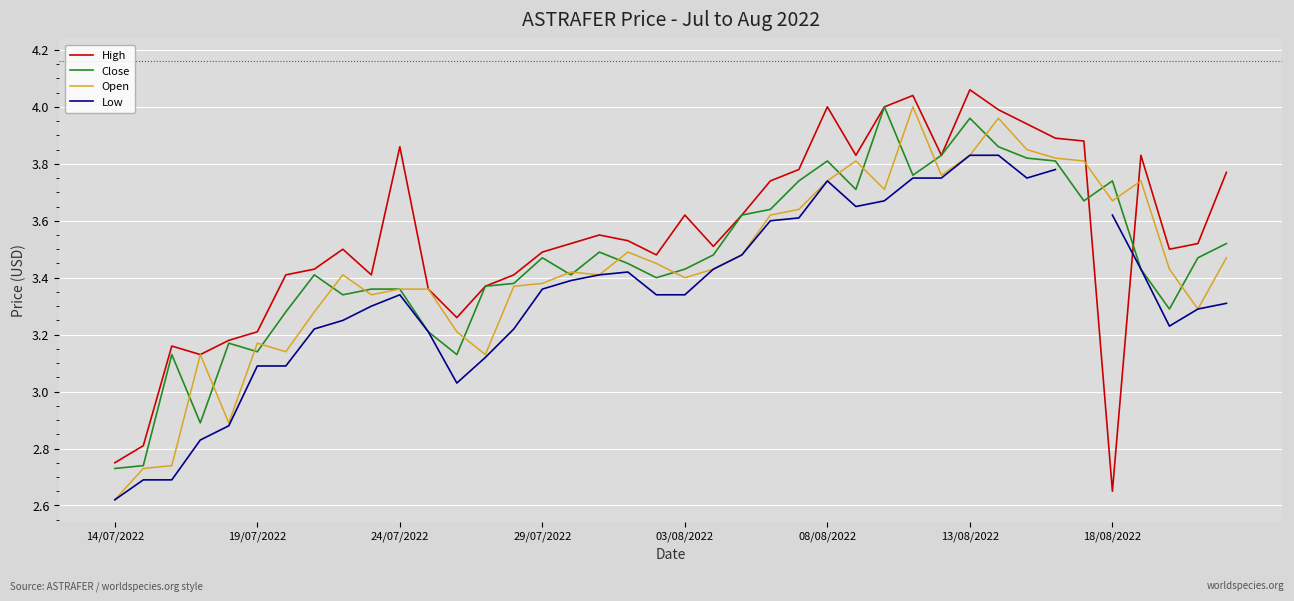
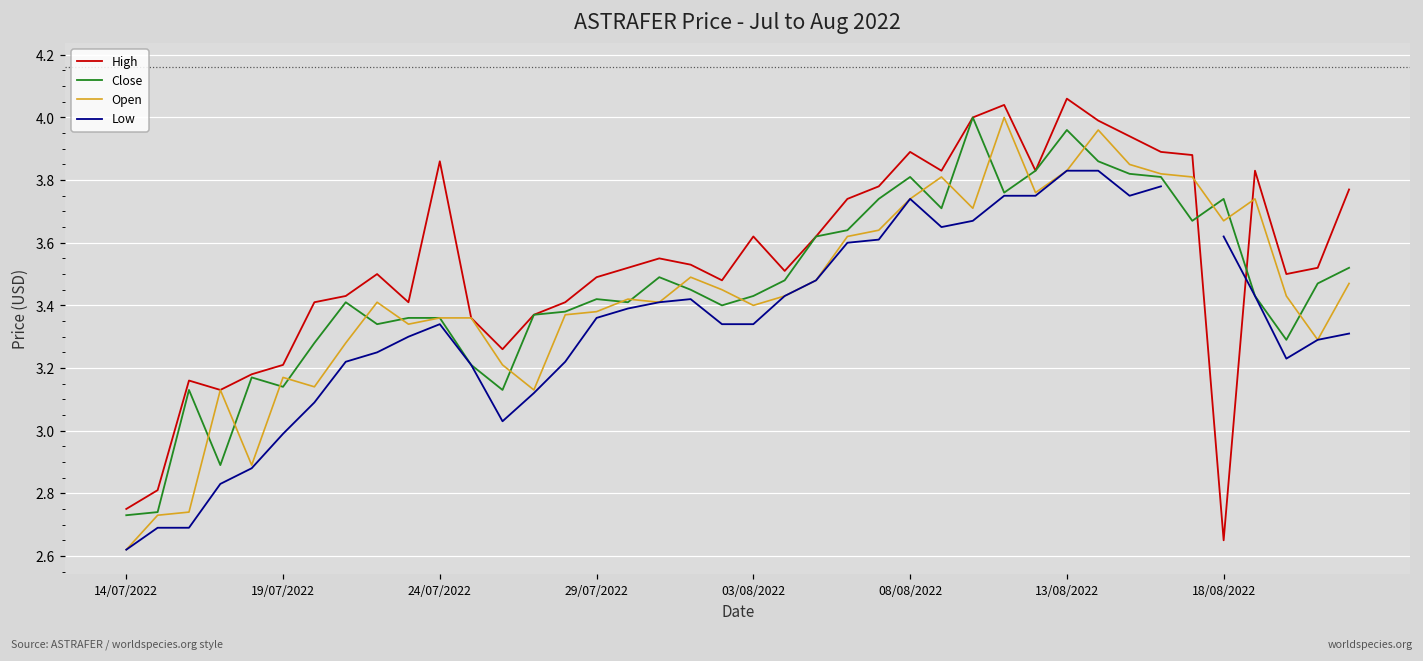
Low, 19/07/2022: 3.09 -> 2.99
Close, 29/07/2022: 3.47 -> 3.42
High, 08/08/2022: 4.00 -> 3.89
